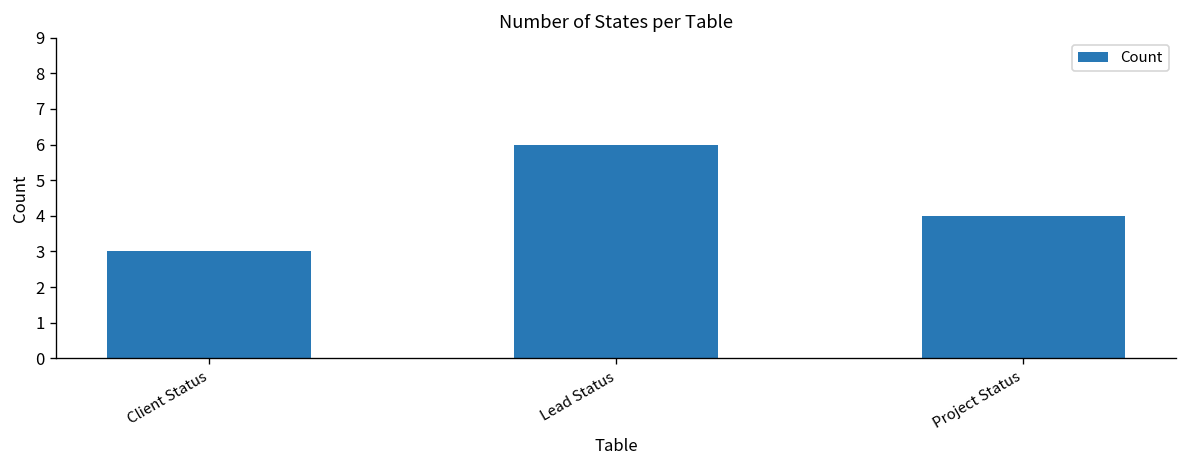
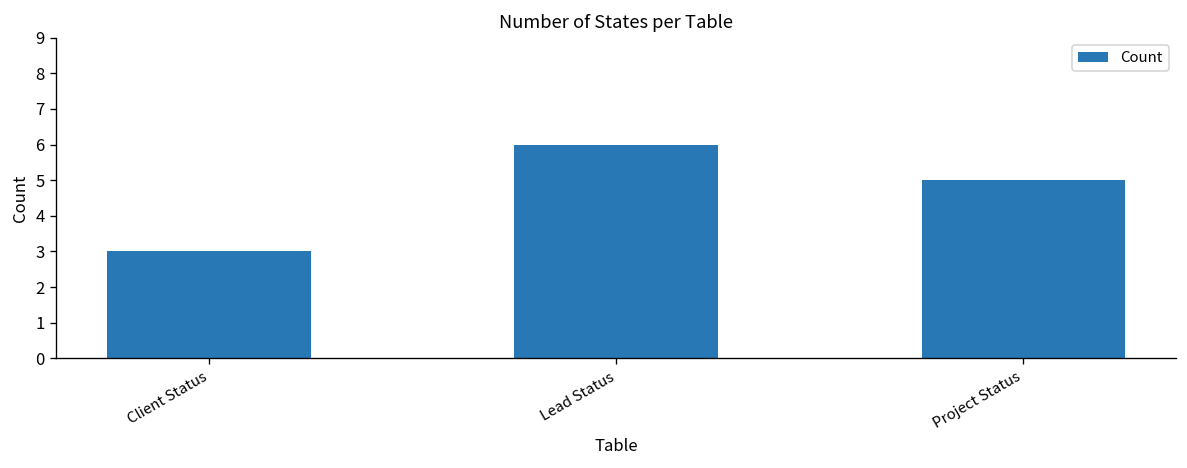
Project Status: 4 -> 5
